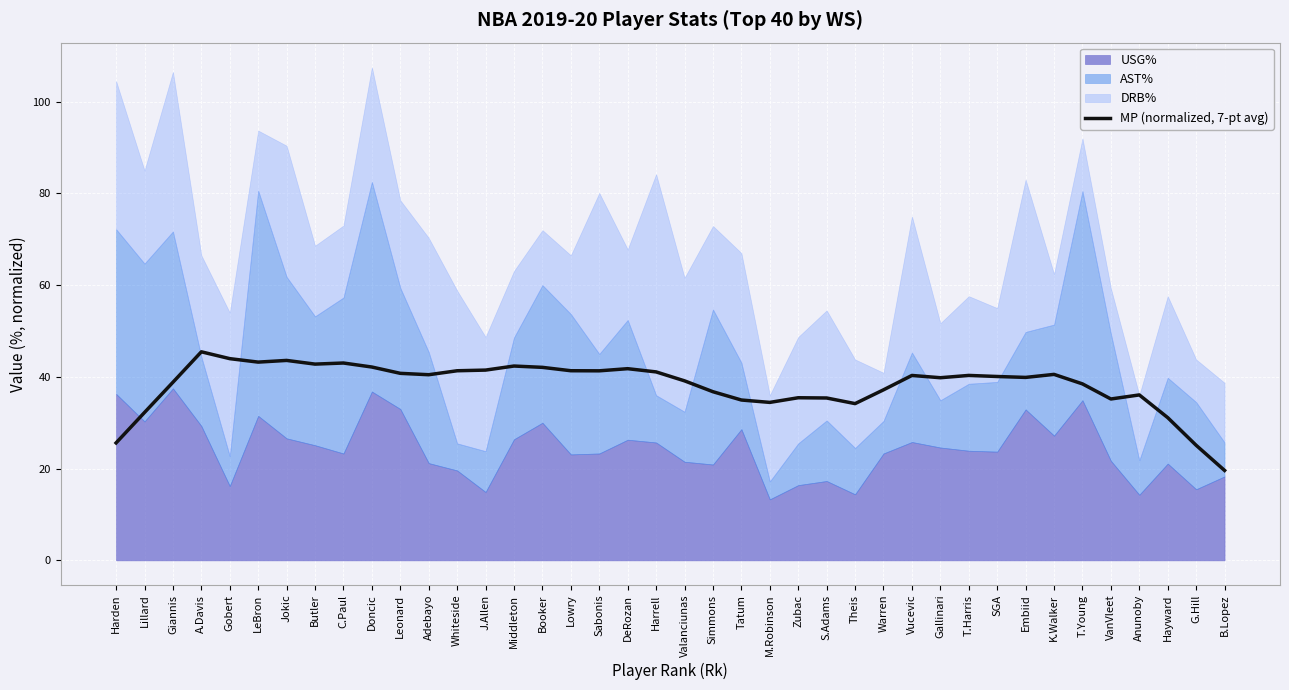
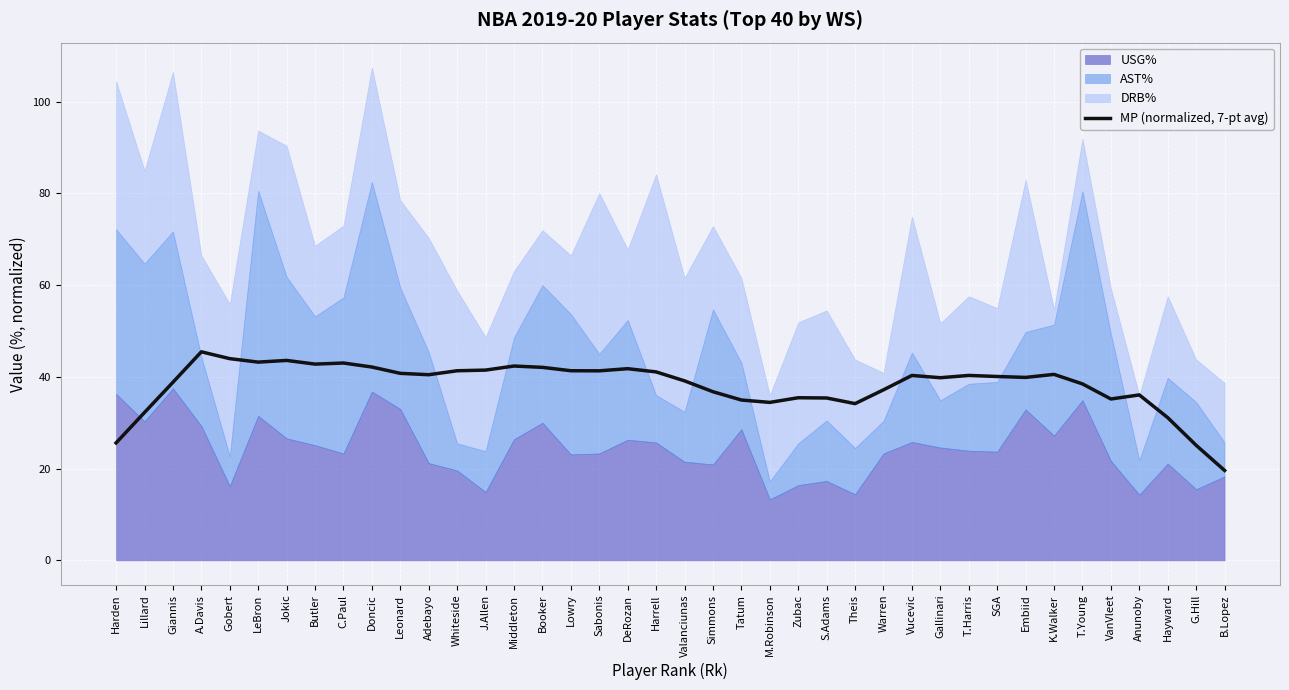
DRB%, Gobert: 31 -> 33
DRB%, Tatum: 24 -> 19
DRB%, Zubac: 23 -> 26
DRB%, K.Walker: 11 -> 3
